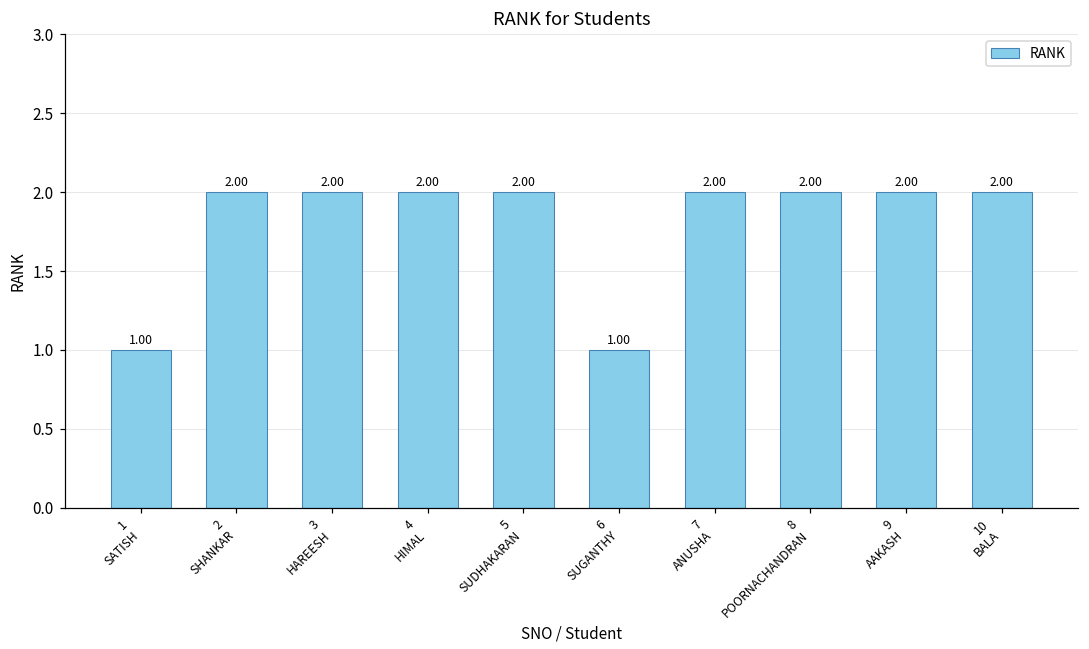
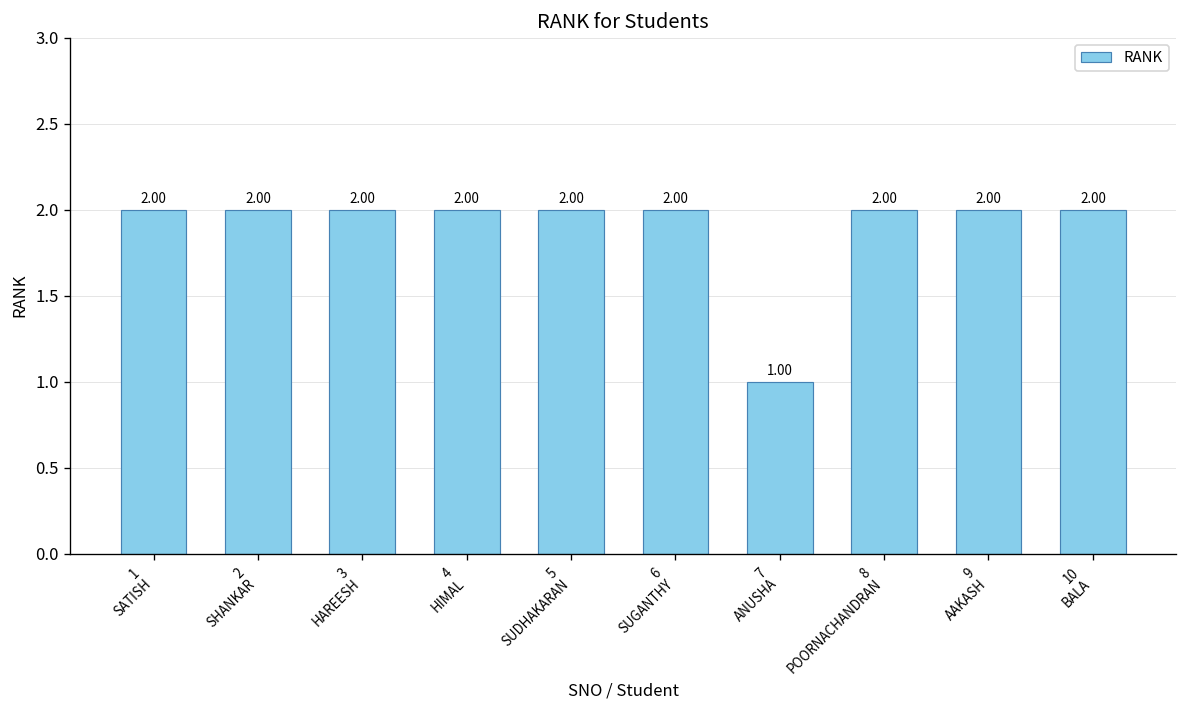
1 SATISH: 1.00 -> 2.00
6 SUGANTHY: 1.00 -> 2.00
7 ANUSHA: 2.00 -> 1.00
